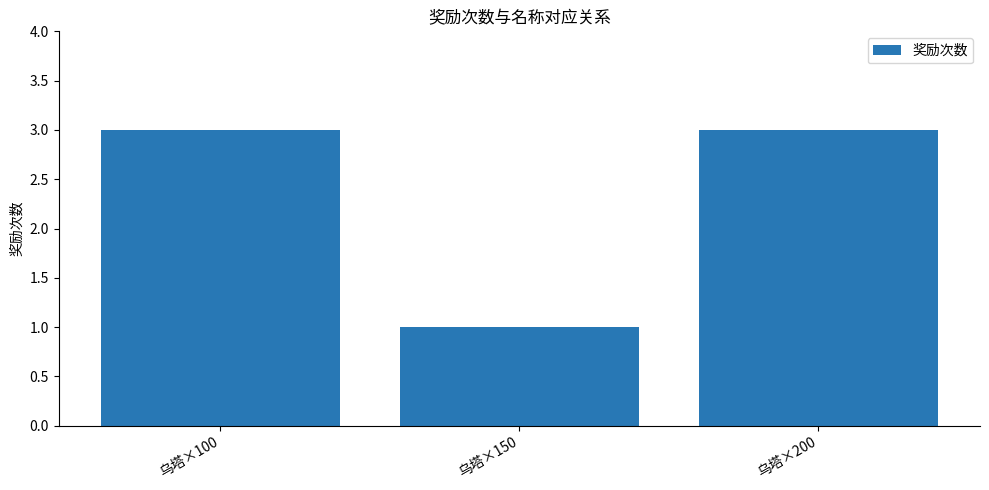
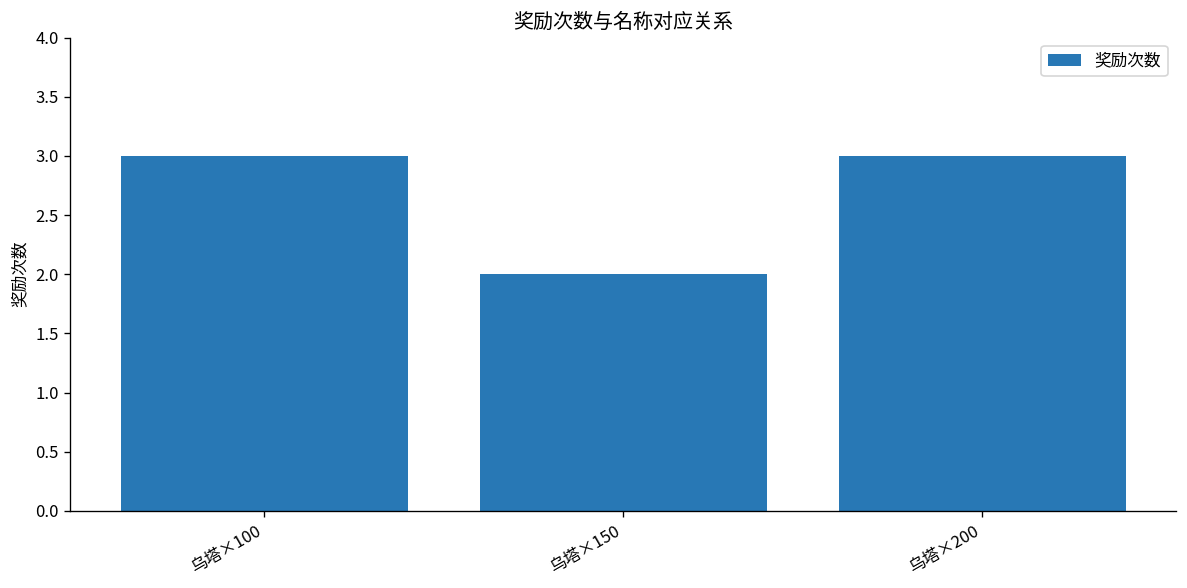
乌塔×150: 1 -> 2
